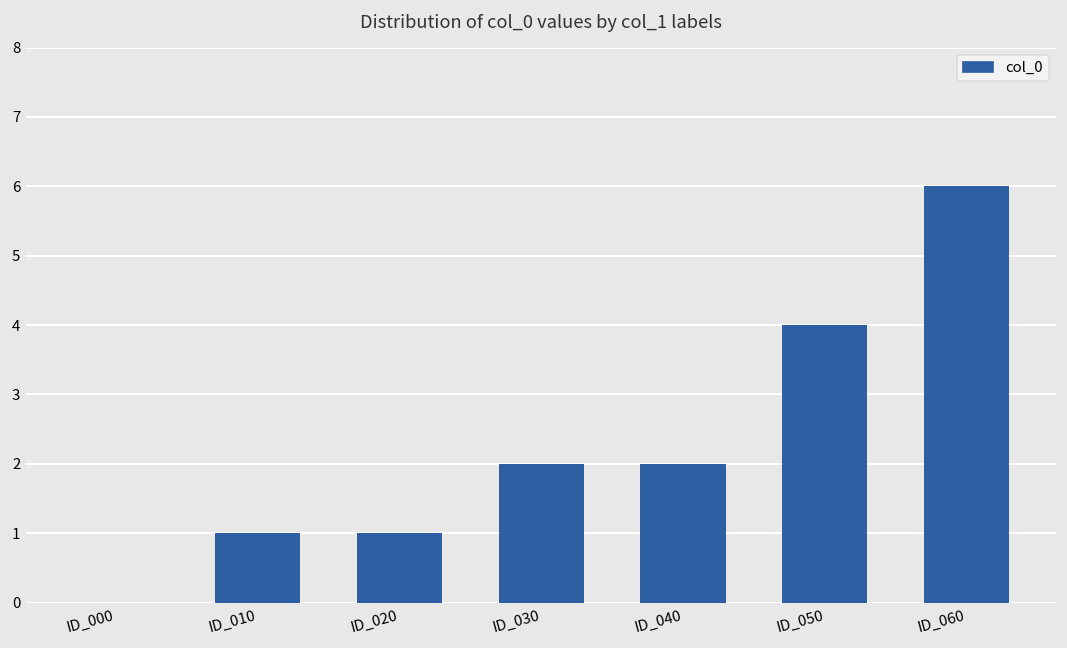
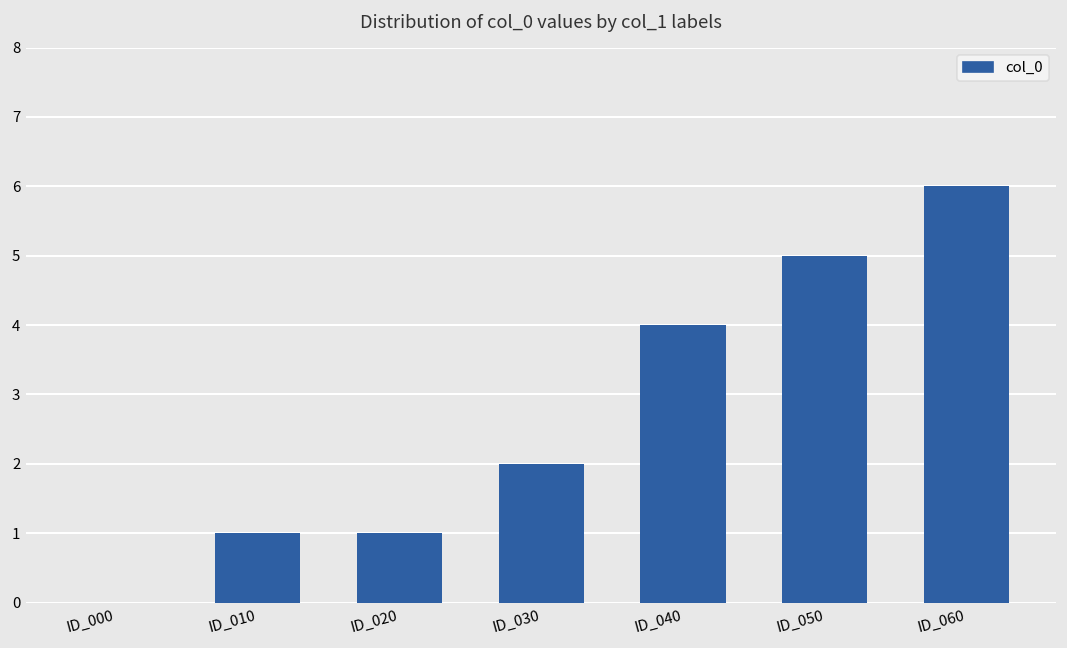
ID_040: 2 -> 4
ID_050: 4 -> 5
